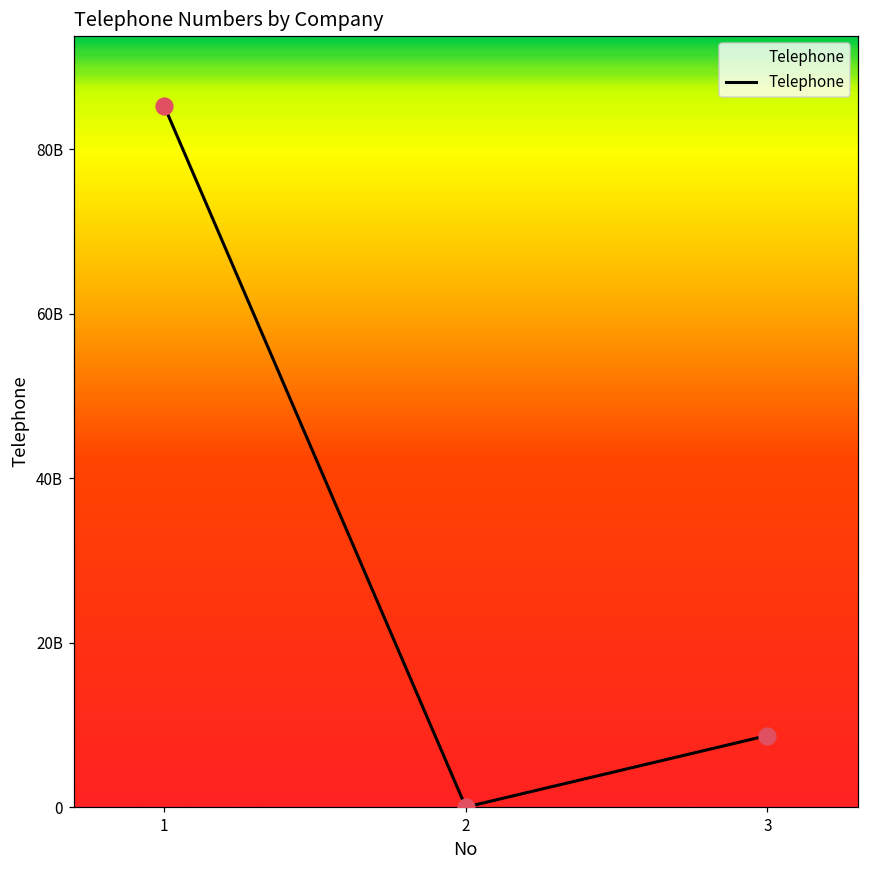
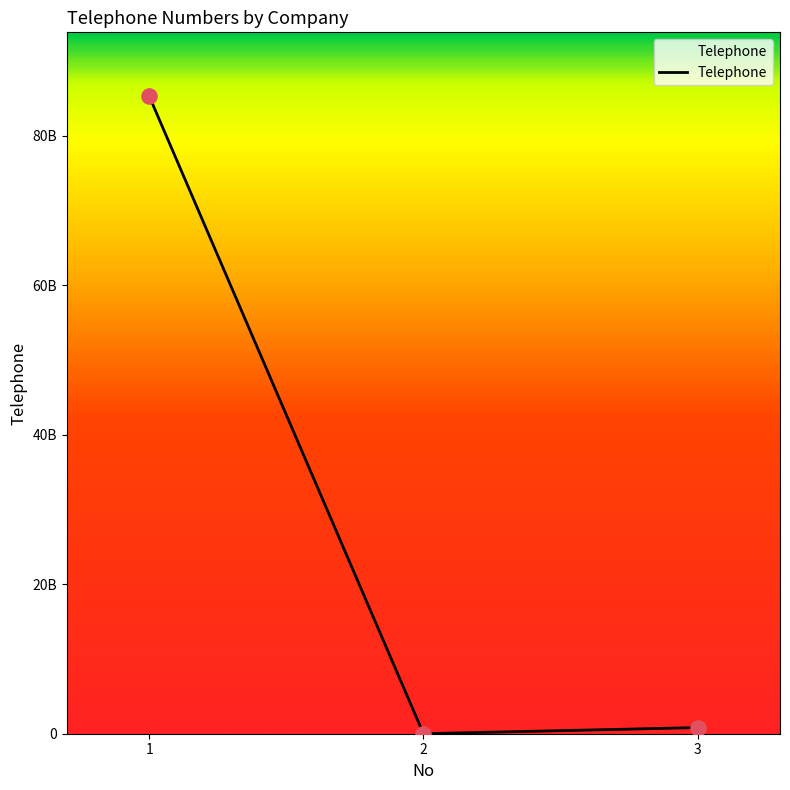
3: 9000000000 -> 1000000000
